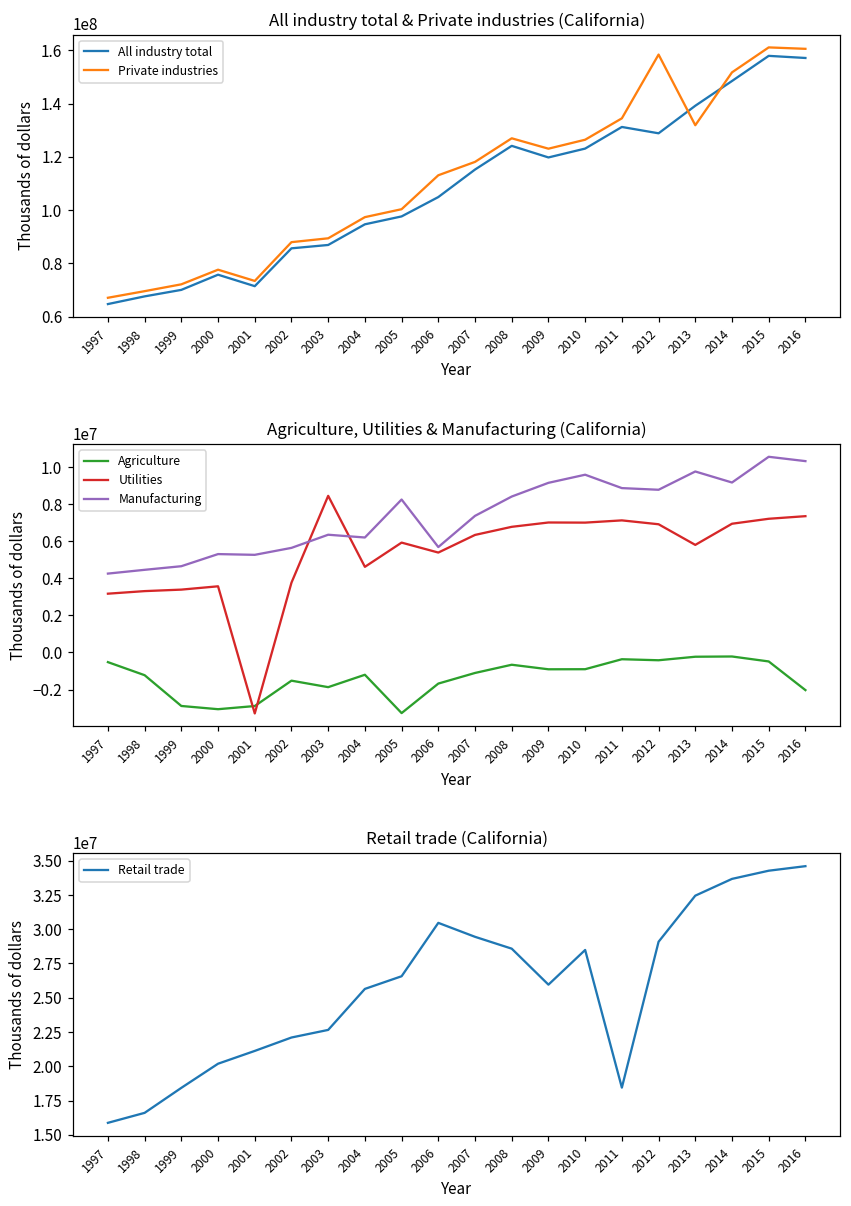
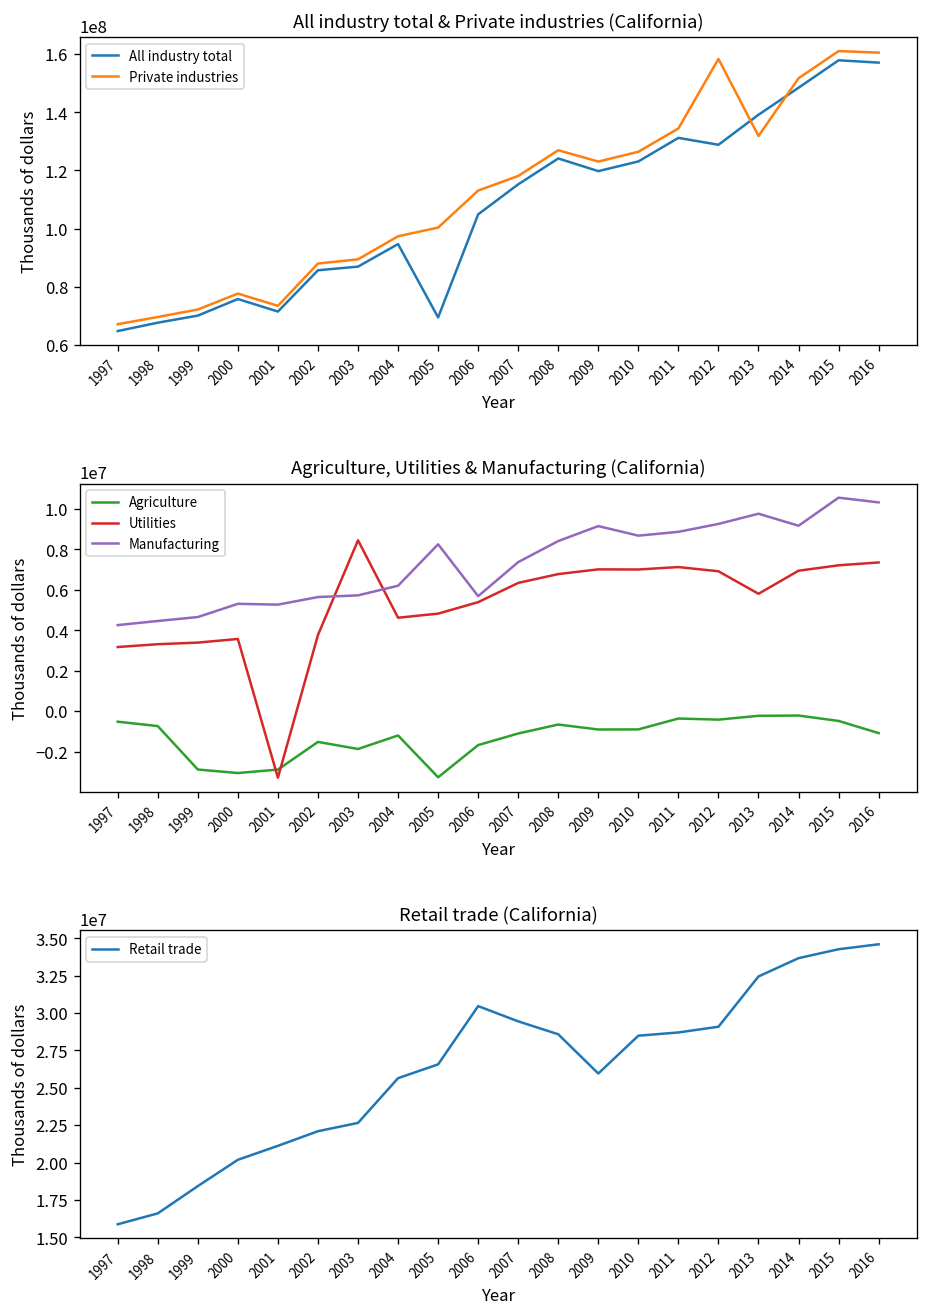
All industry total & Private industries (California), All industry total, 2005: 98000000 -> 69000000
Agriculture, Utilities & Manufacturing (California), Agriculture, 1998: -1200000 -> -700000
Agriculture, Utilities & Manufacturing (California), Manufacturing, 2003: 6400000 -> 5700000
Agriculture, Utilities & Manufacturing (California), Utilities, 2005: 5900000 -> 4800000
Agriculture, Utilities & Manufacturing (California), Manufacturing, 2010: 9600000 -> 8700000
Agriculture, Utilities & Manufacturing (California), Manufacturing, 2012: 8800000 -> 9300000
Agriculture, Utilities & Manufacturing (California), Agriculture, 2016: -2000000 -> -1100000
Retail trade (California), 2011: 18400000 -> 28700000
